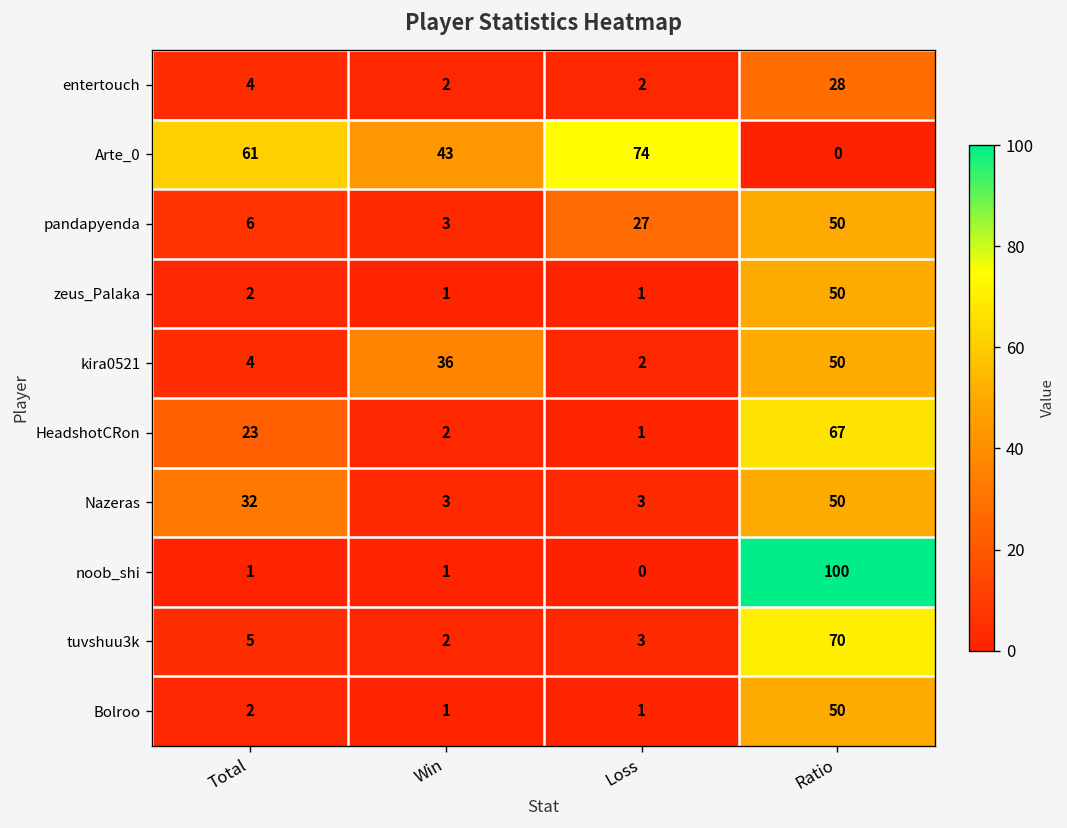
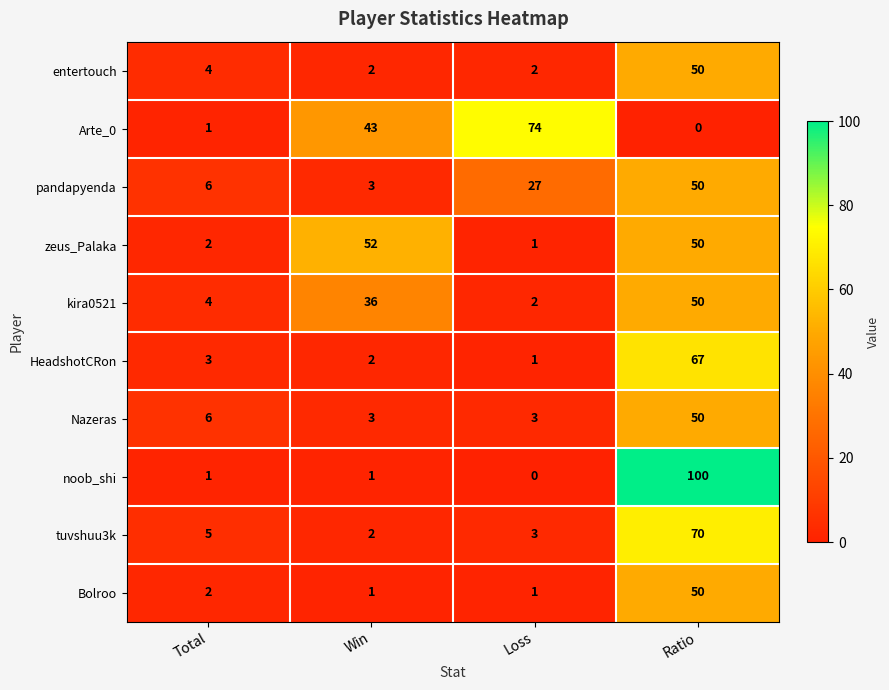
entertouch, Ratio: 28 -> 50
Arte_0, Total: 61 -> 1
zeus_Palaka, Win: 1 -> 52
HeadshotCRon, Total: 23 -> 3
Nazeras, Total: 32 -> 6
